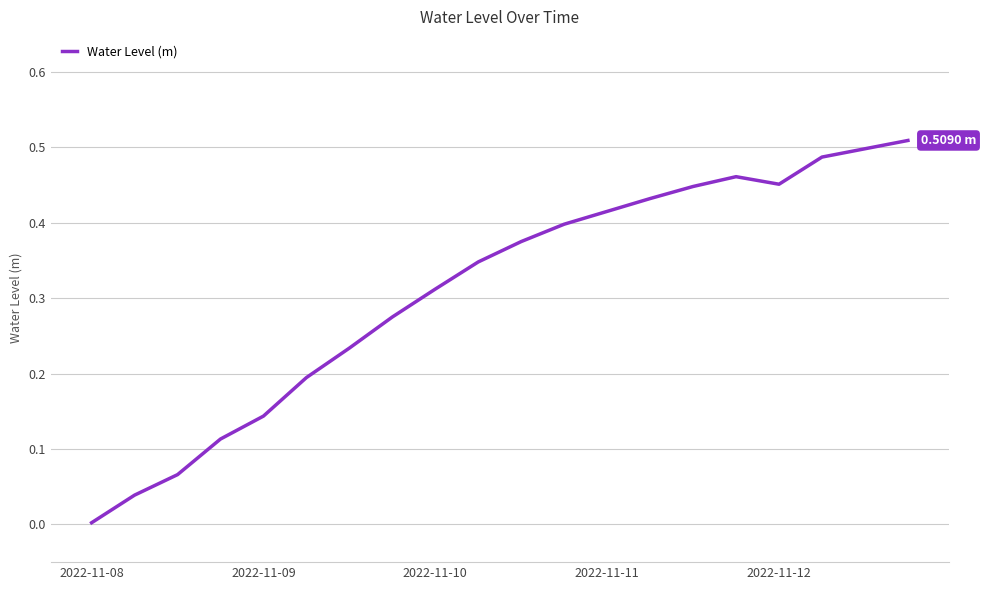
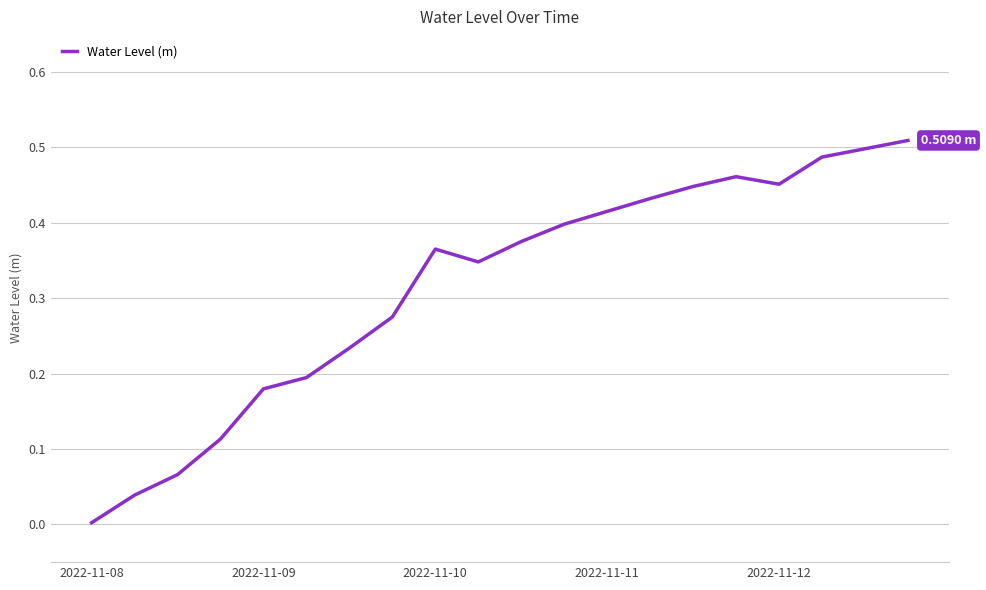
2022-11-09: 0.14 -> 0.18
2022-11-10: 0.31 -> 0.37
